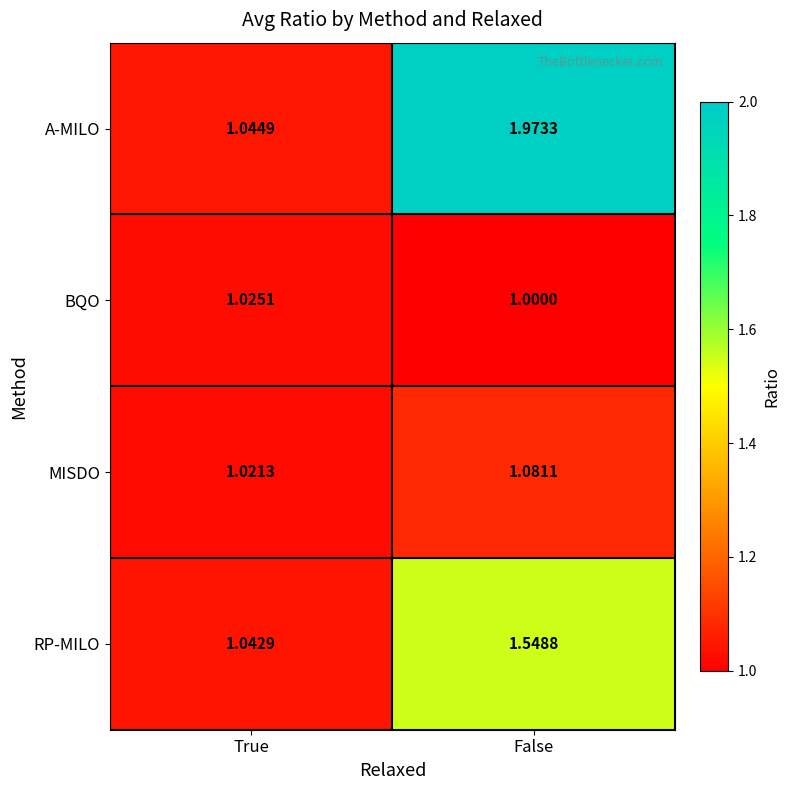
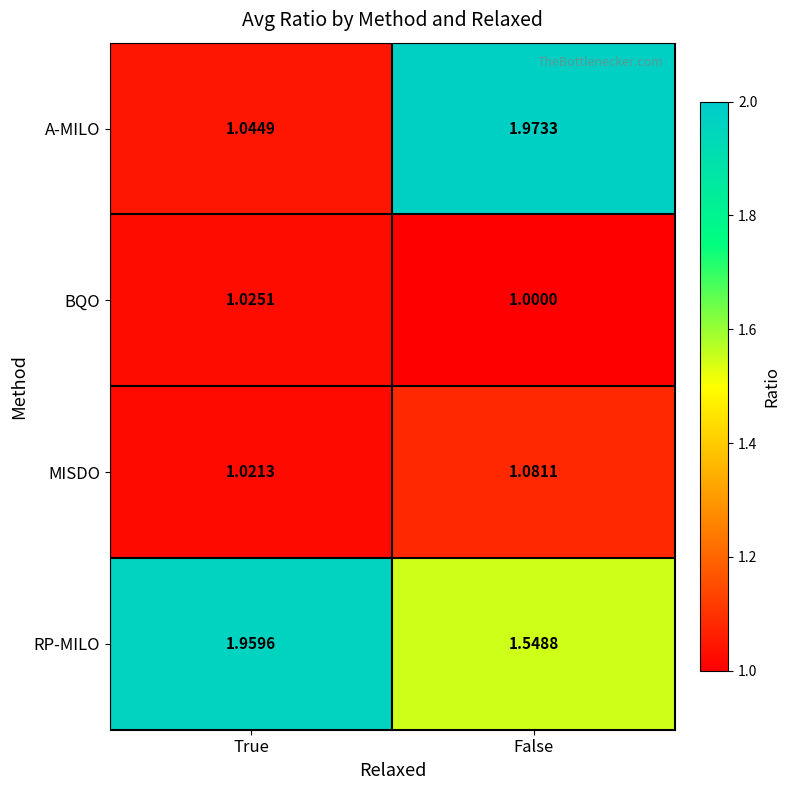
RP-MILO, True: 1.0429 -> 1.9596
